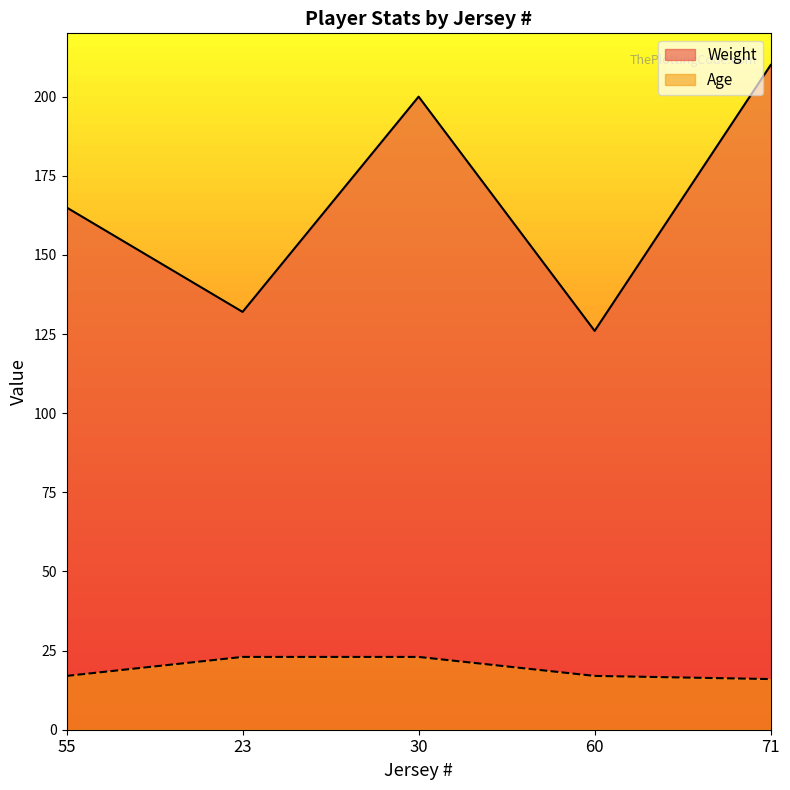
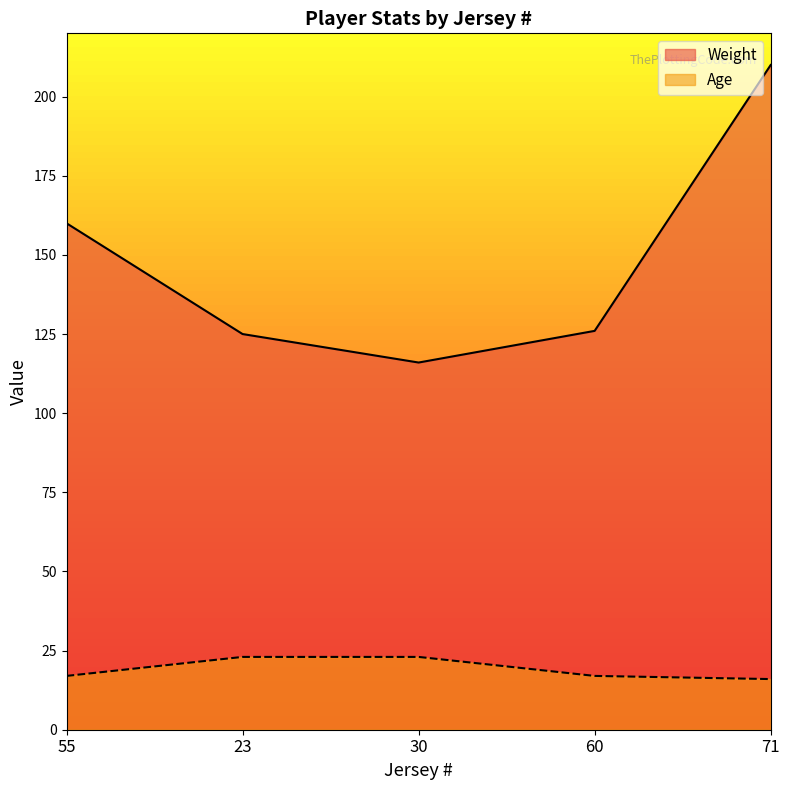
Weight, 55: 165 -> 160
Weight, 23: 132 -> 125
Weight, 30: 200 -> 116
